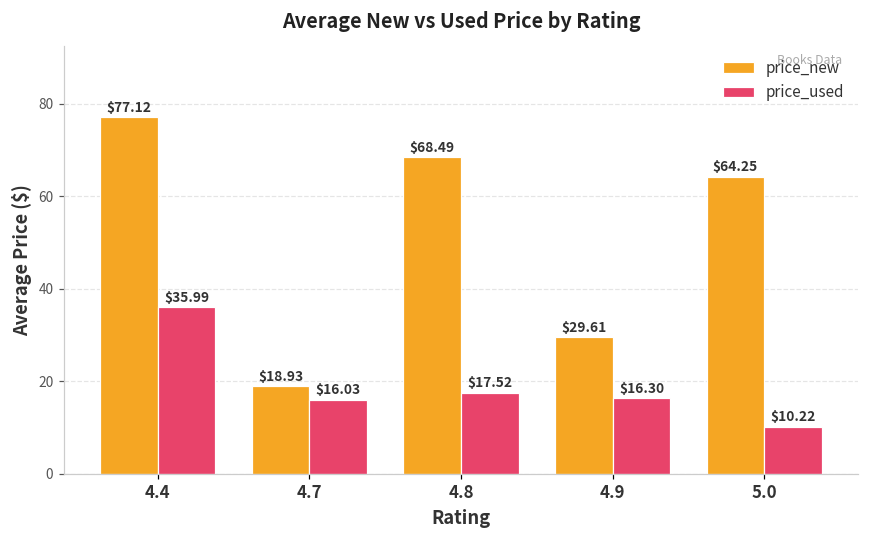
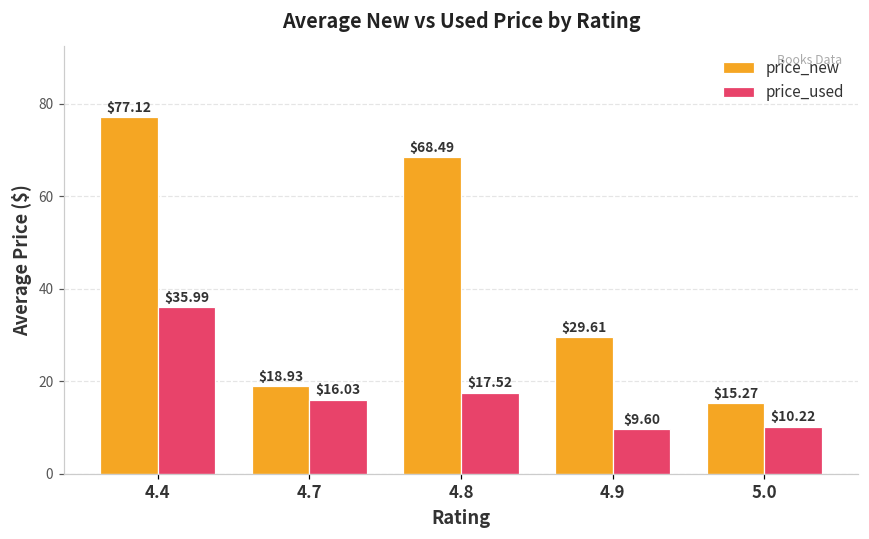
price_used, 4.9: $16.30 -> $9.60
price_new, 5.0: $64.25 -> $15.27
